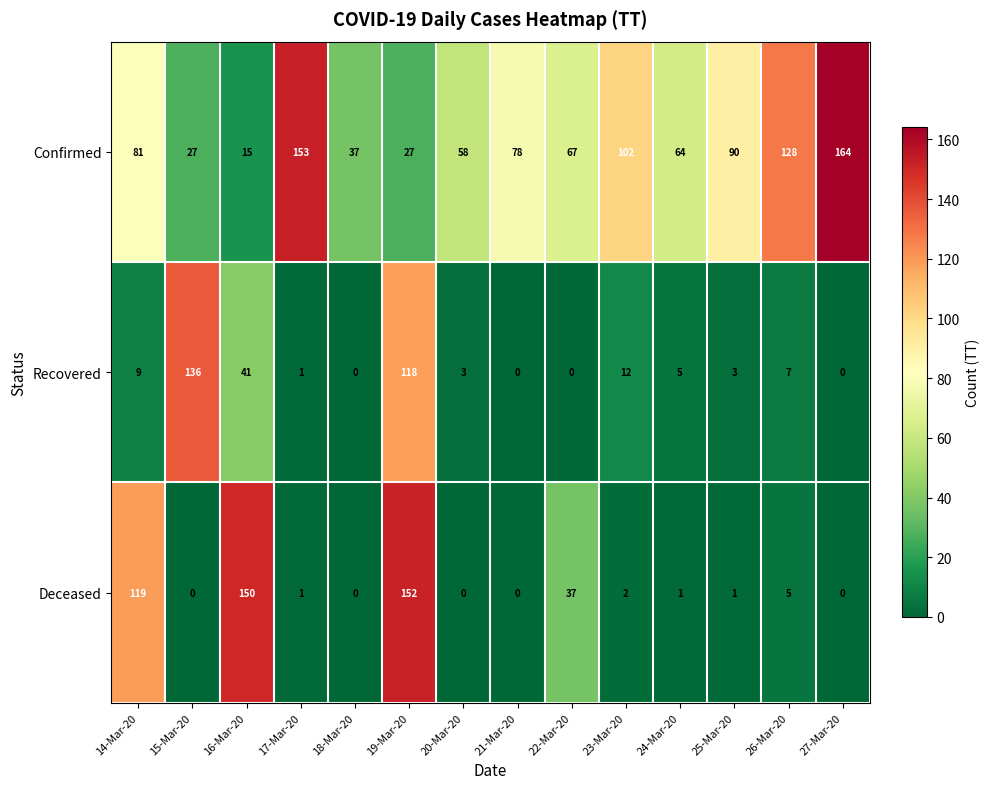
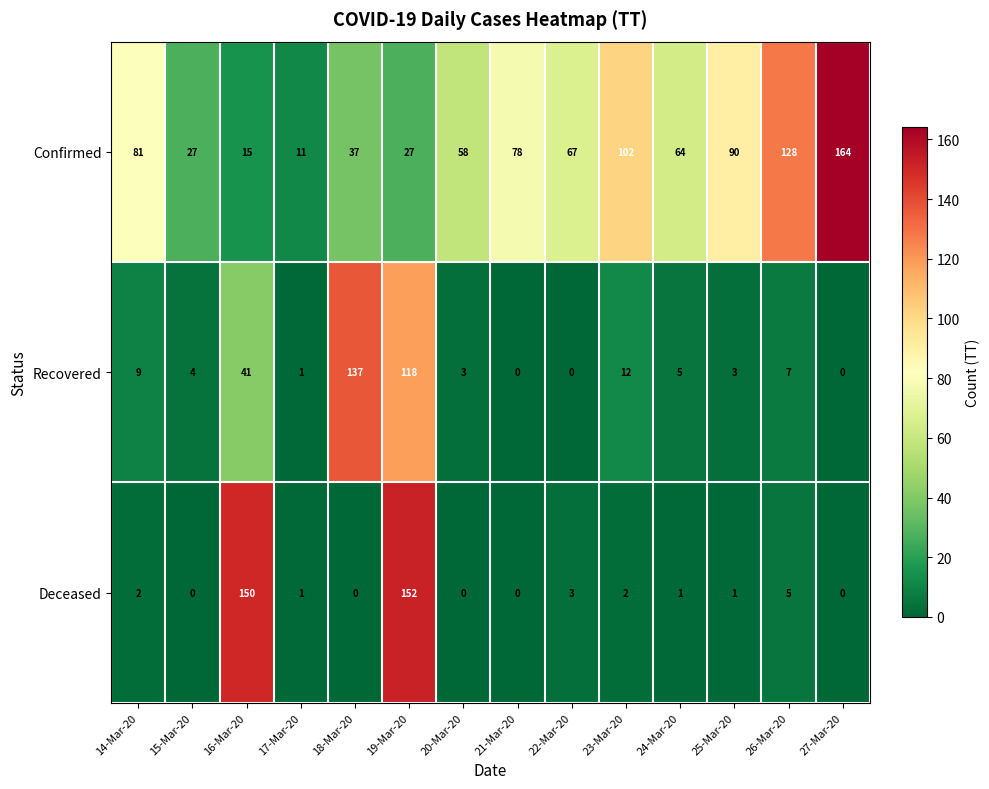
Confirmed, 17-Mar-20: 153 -> 11
Recovered, 15-Mar-20: 136 -> 4
Recovered, 18-Mar-20: 0 -> 137
Deceased, 14-Mar-20: 119 -> 2
Deceased, 22-Mar-20: 37 -> 3
